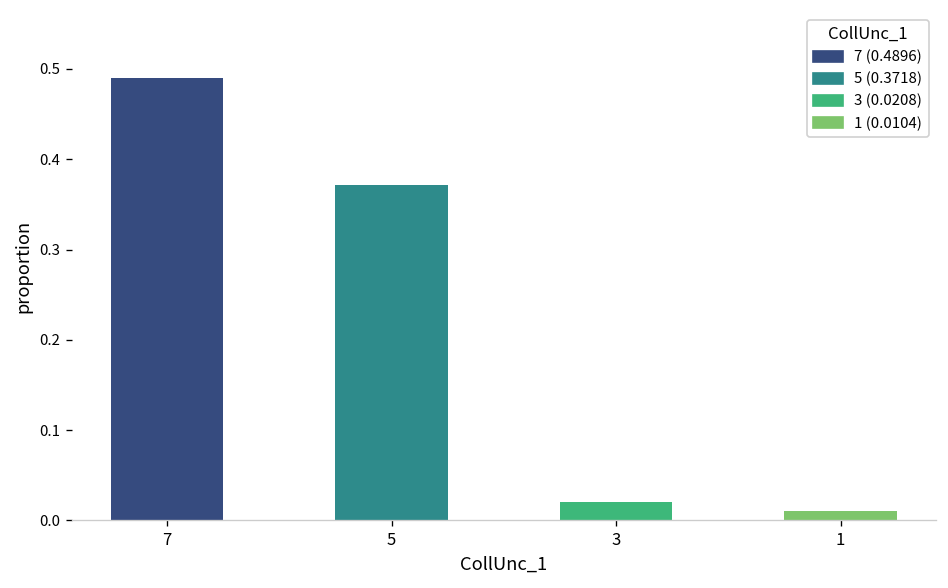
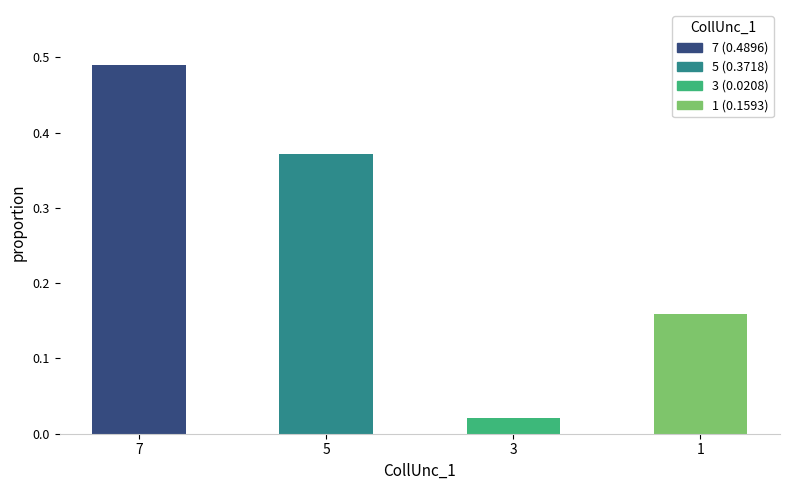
1: 0.01 -> 0.16
